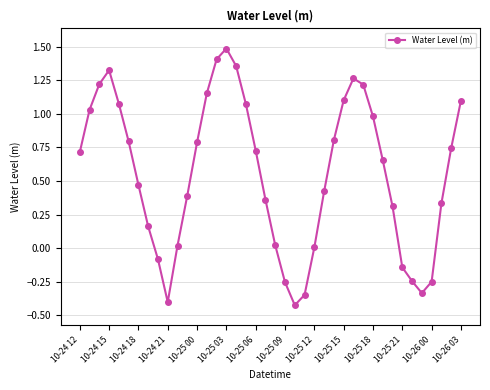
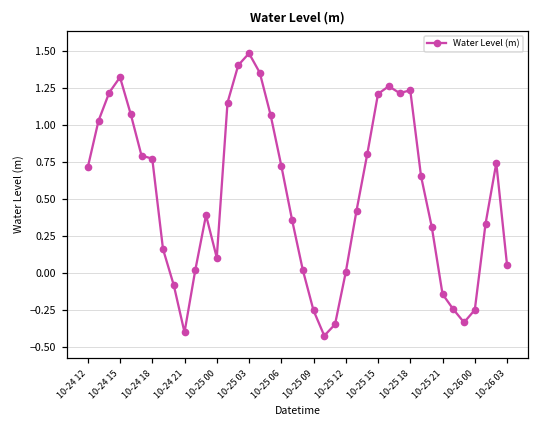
10-24 18: 0.47 -> 0.77
10-25 00: 0.79 -> 0.10
10-25 15: 1.10 -> 1.21
10-25 18: 0.98 -> 1.24
10-26 03: 1.10 -> 0.05
